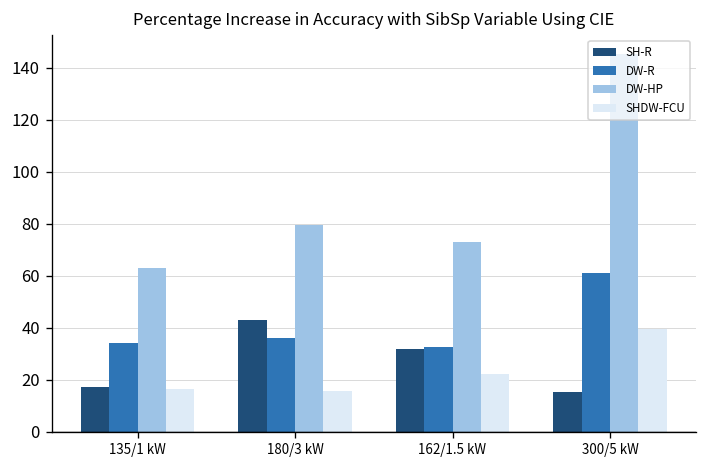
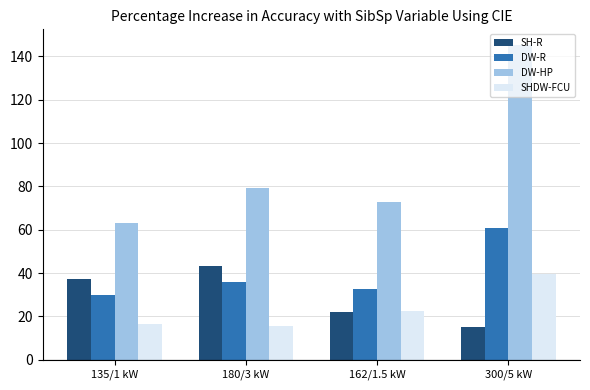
SH-R, 135/1 kW: 17 -> 37
DW-R, 135/1 kW: 34 -> 30
SH-R, 162/1.5 kW: 32 -> 22
